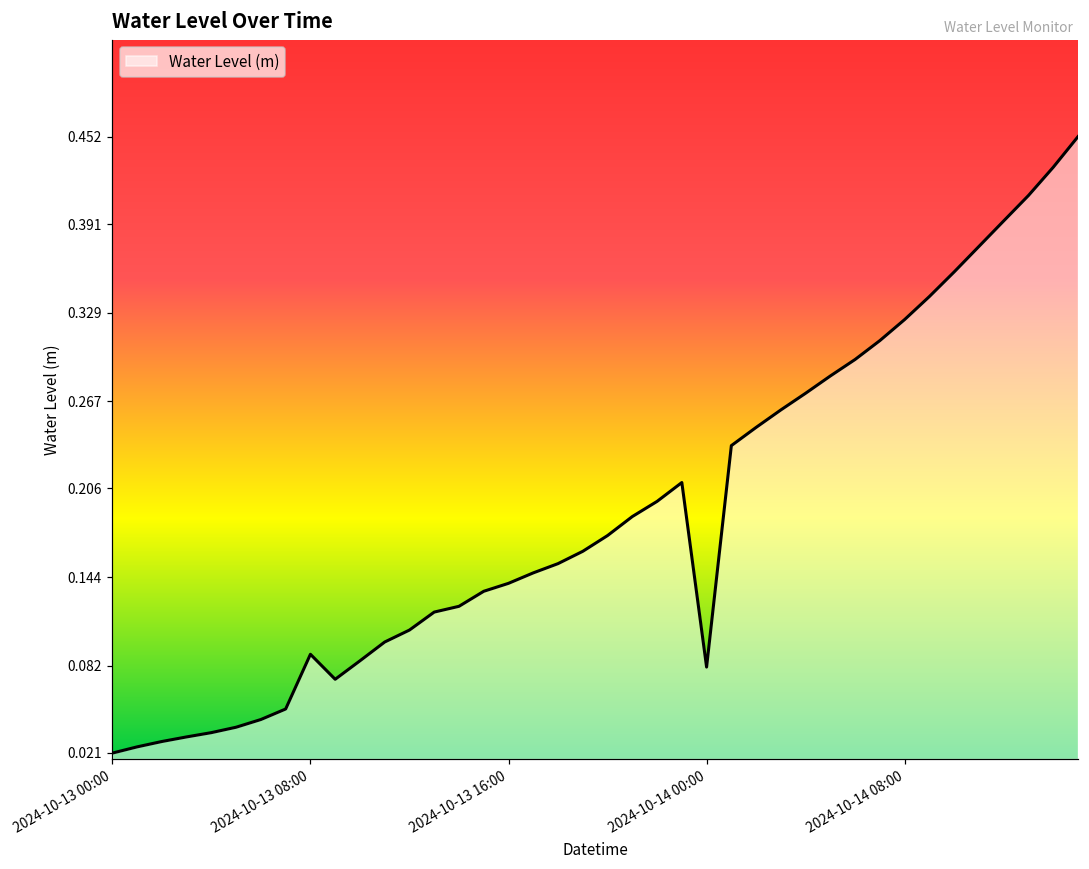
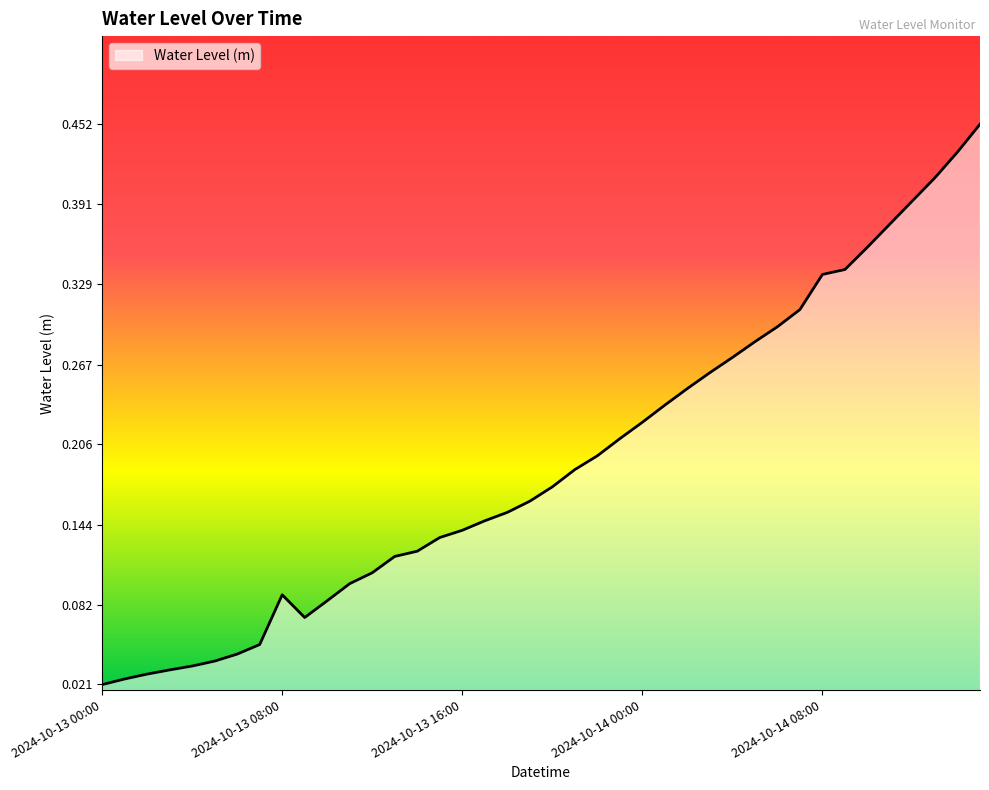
2024-10-14 00:00: 0.081 -> 0.223
2024-10-14 08:00: 0.324 -> 0.337
